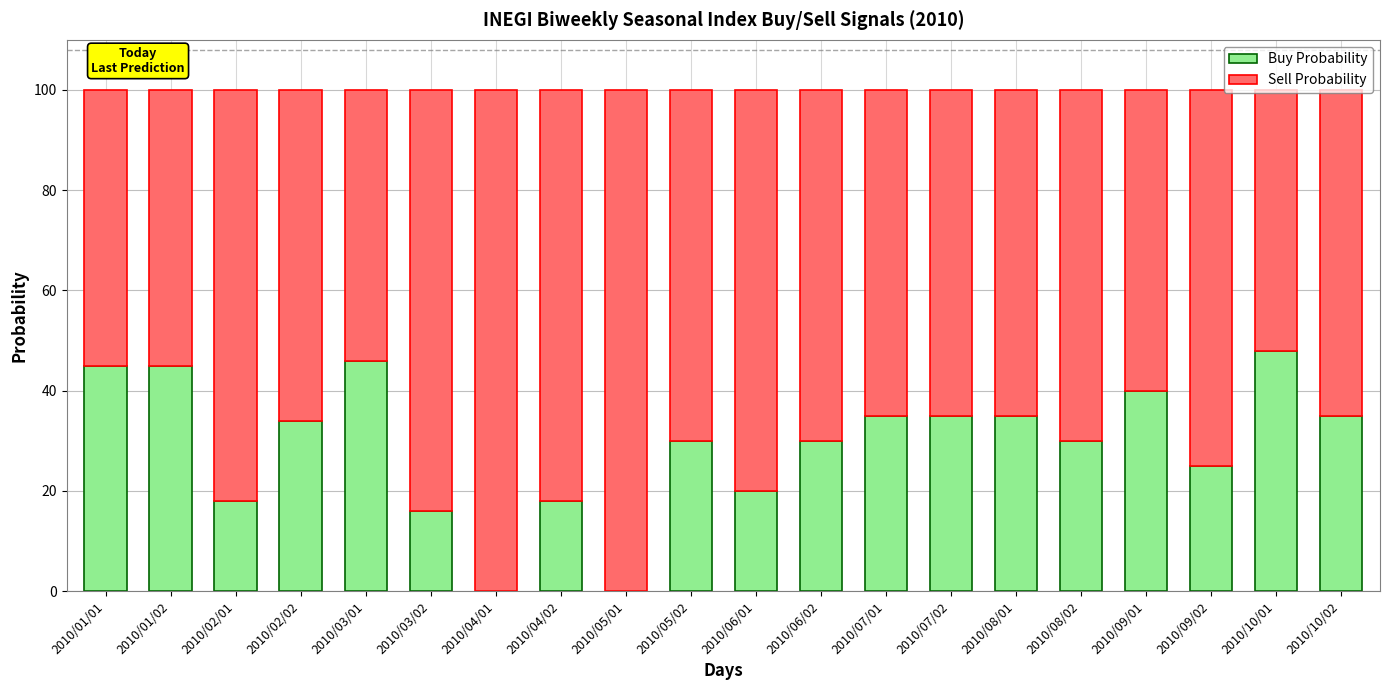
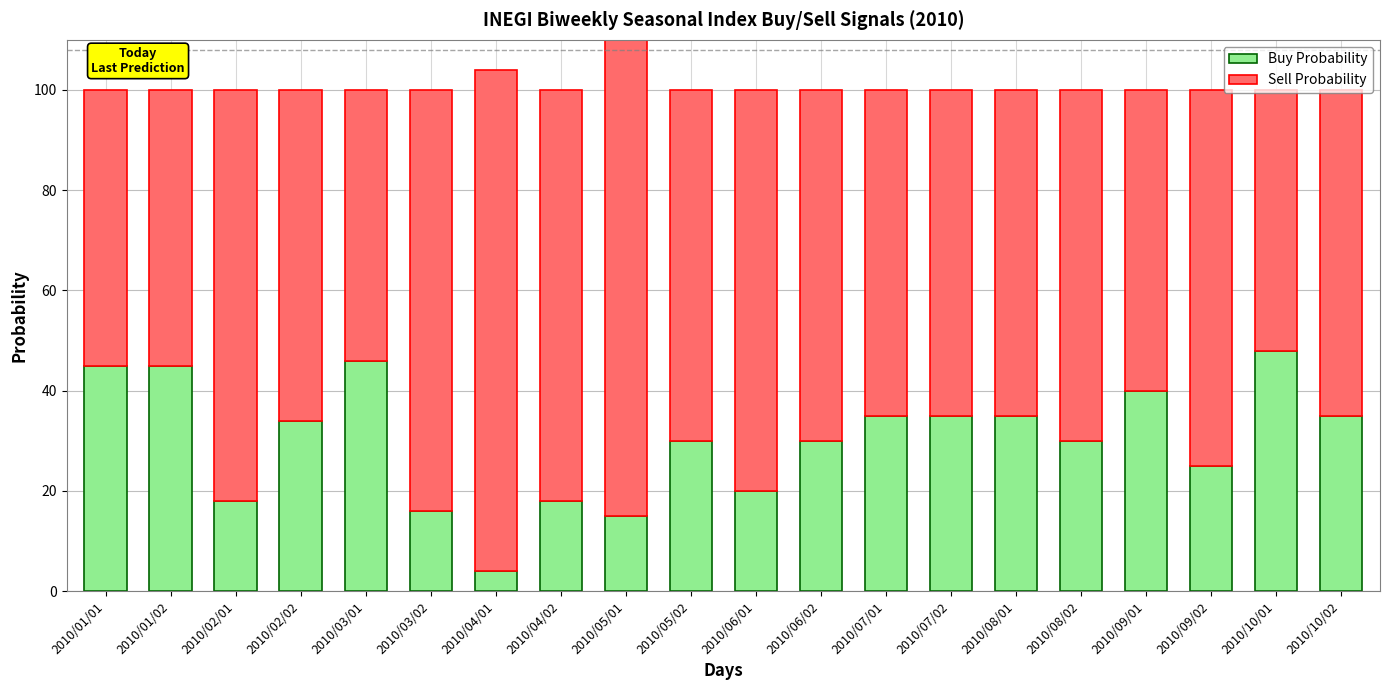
Buy Probability, 2010/04/01: 0 -> 4
Buy Probability, 2010/05/01: 0 -> 15
